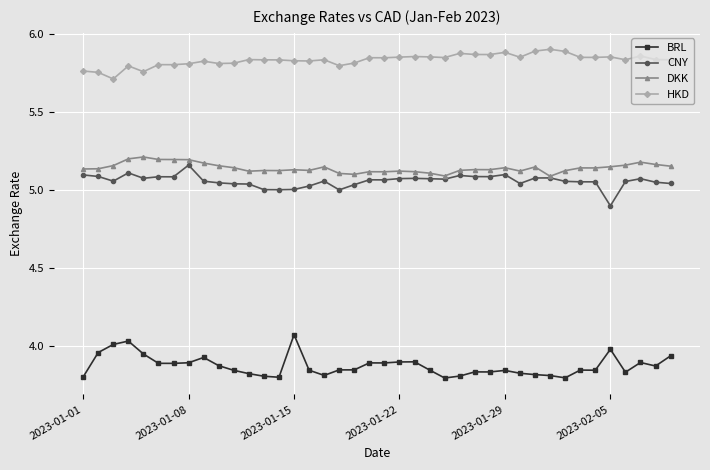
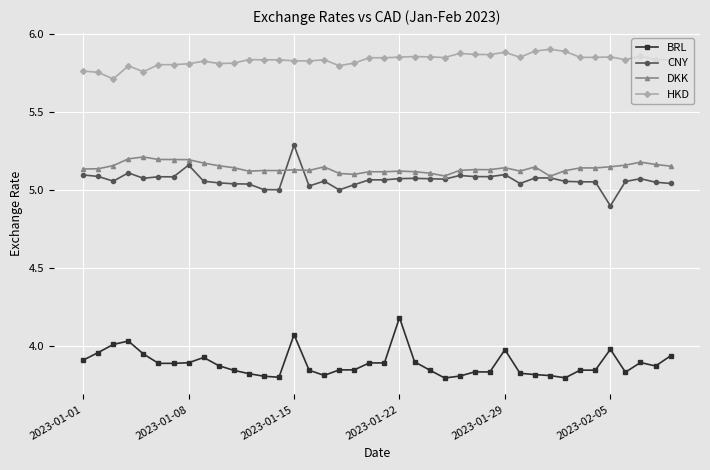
BRL, 2023-01-01: 3.80 -> 3.91
CNY, 2023-01-15: 5.00 -> 5.29
BRL, 2023-01-22: 3.89 -> 4.18
BRL, 2023-01-29: 3.84 -> 3.97
